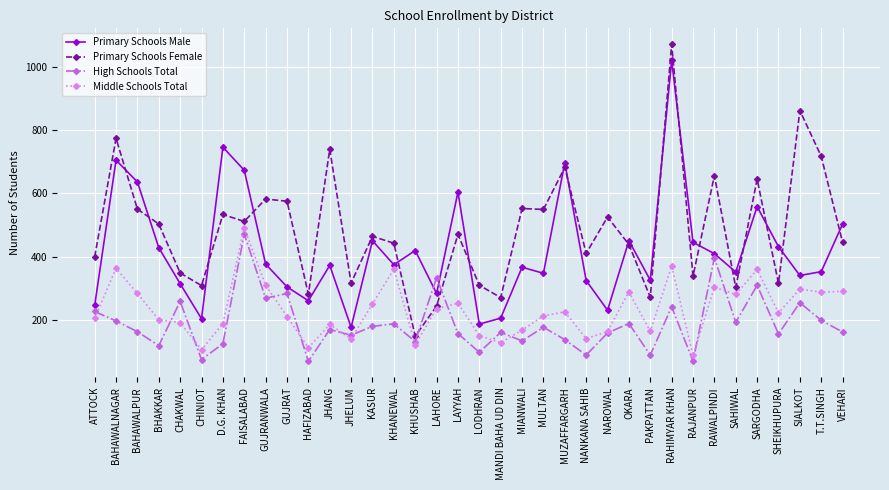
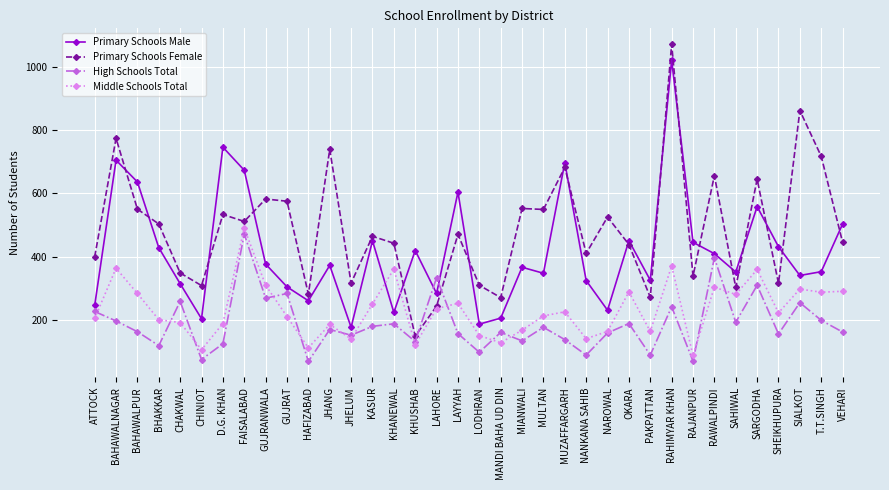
Primary Schools Male, KHANEWAL: 370 -> 220
